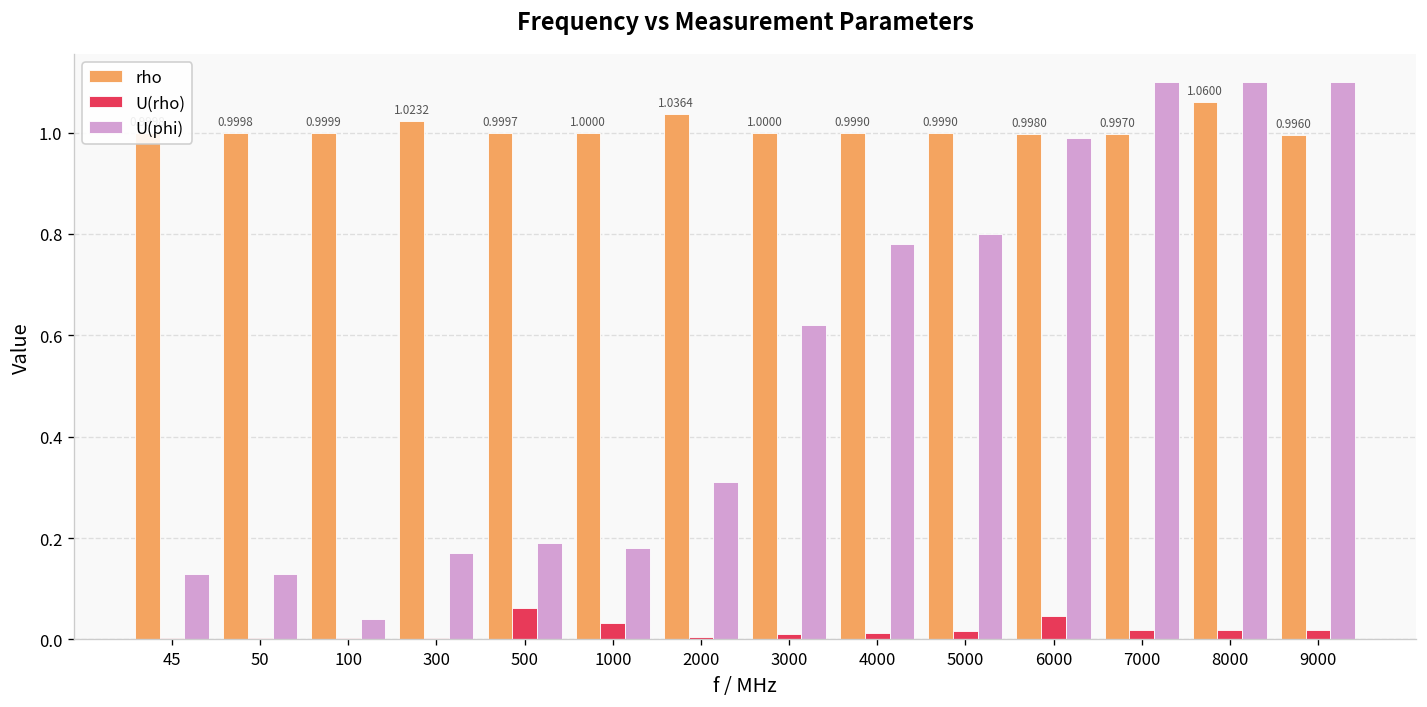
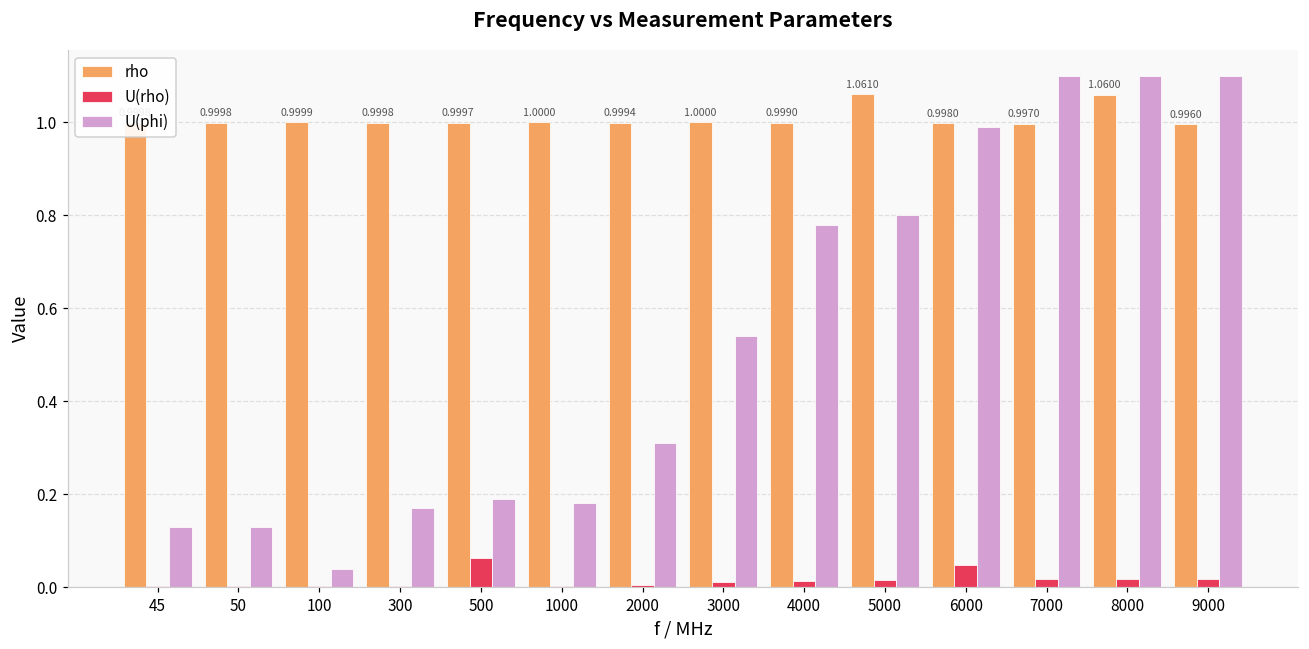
rho, 300: 1.0232 -> 0.9998
U(rho), 1000: 0.03 -> 0.00
rho, 2000: 1.0364 -> 0.9994
U(phi), 3000: 0.62 -> 0.54
rho, 5000: 0.9990 -> 1.0610
